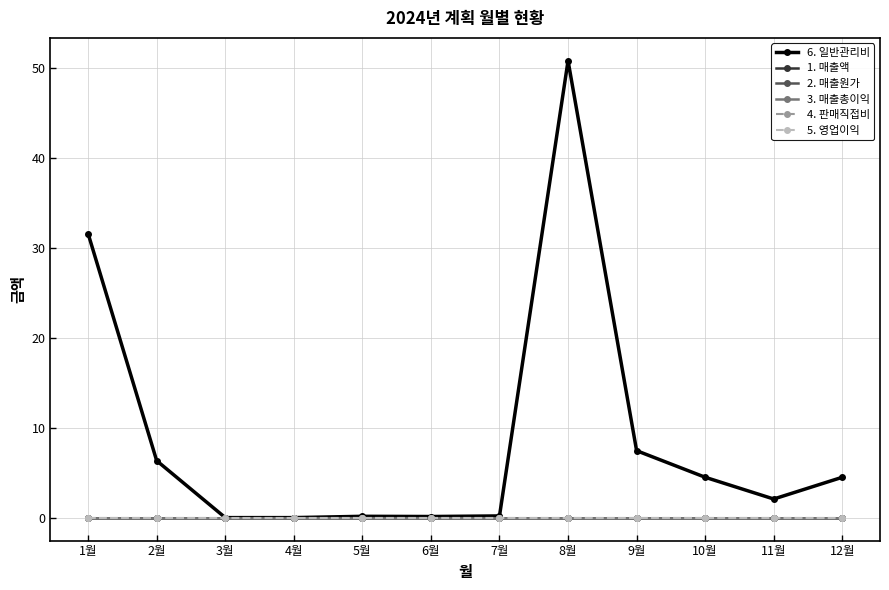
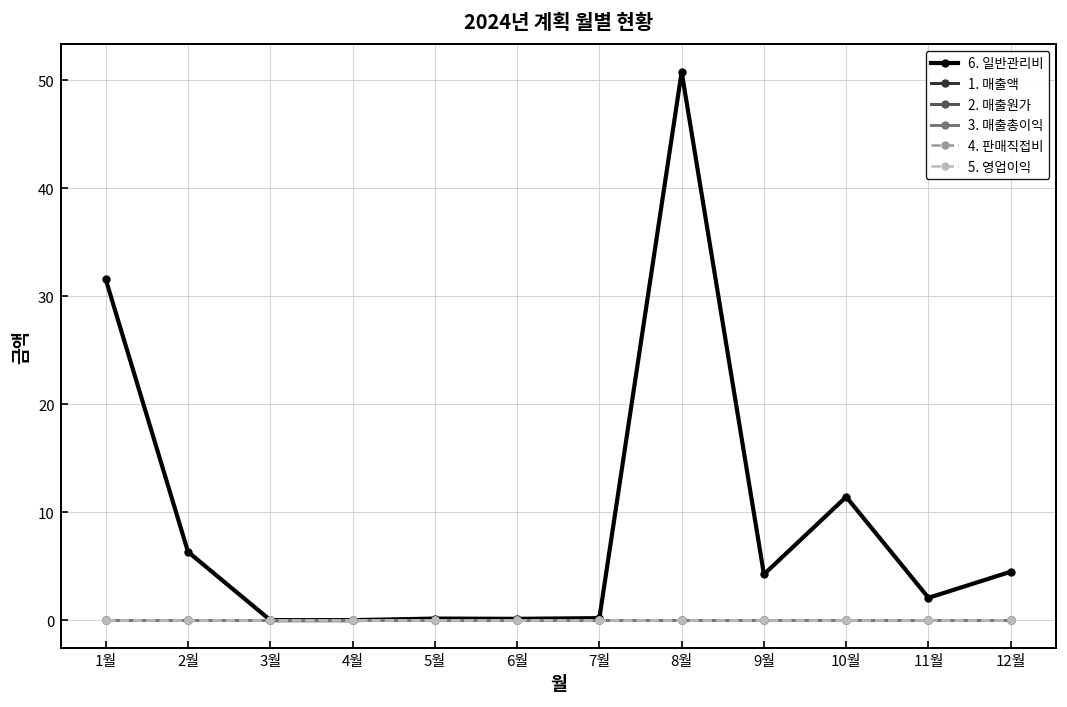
6. 일반관리비, 9월: 7 -> 4
6. 일반관리비, 10월: 4 -> 11
